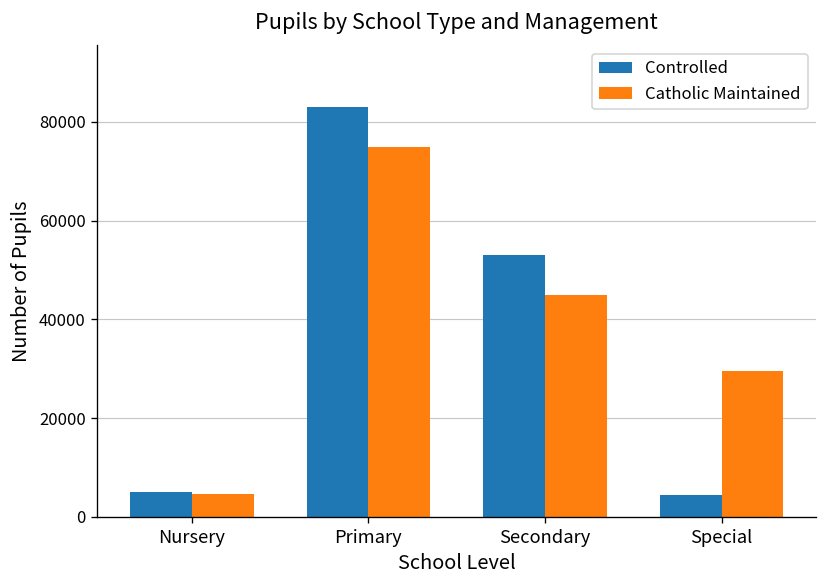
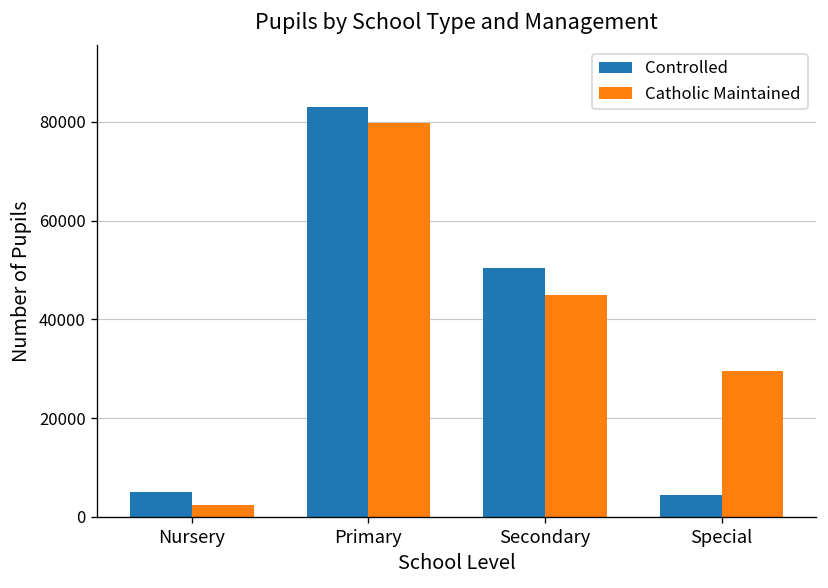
Catholic Maintained, Nursery: 5000 -> 2000
Catholic Maintained, Primary: 75000 -> 80000
Controlled, Secondary: 53000 -> 50000
